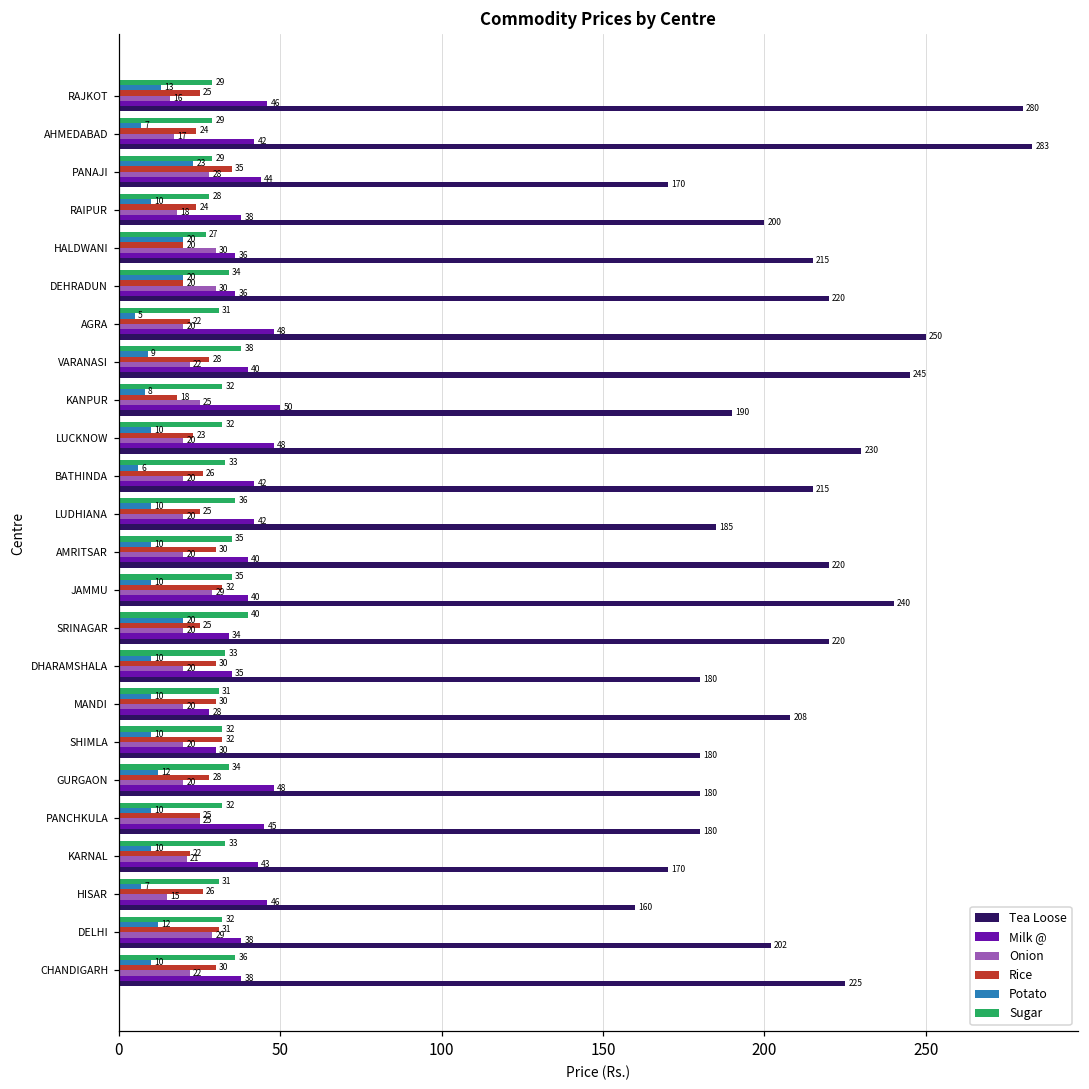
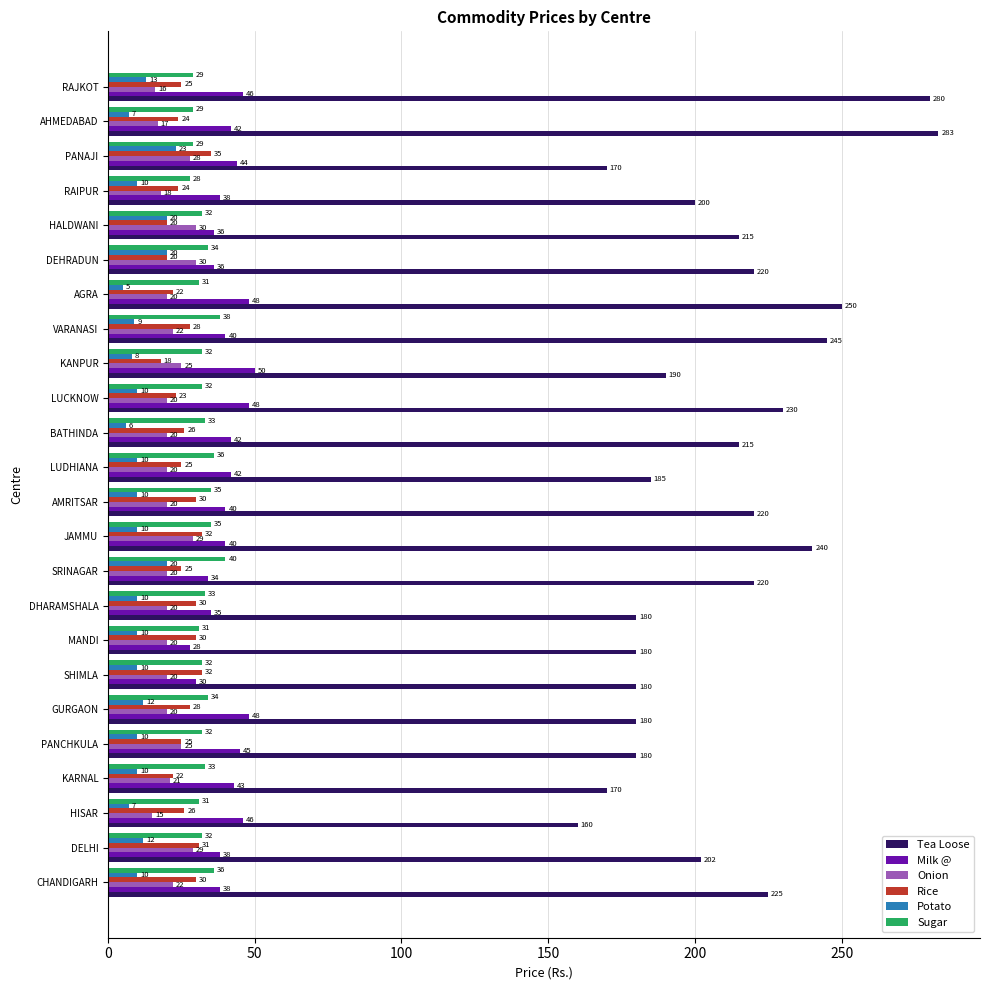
Sugar, HALDWANI: 27 -> 32
Tea Loose, MANDI: 208 -> 180
